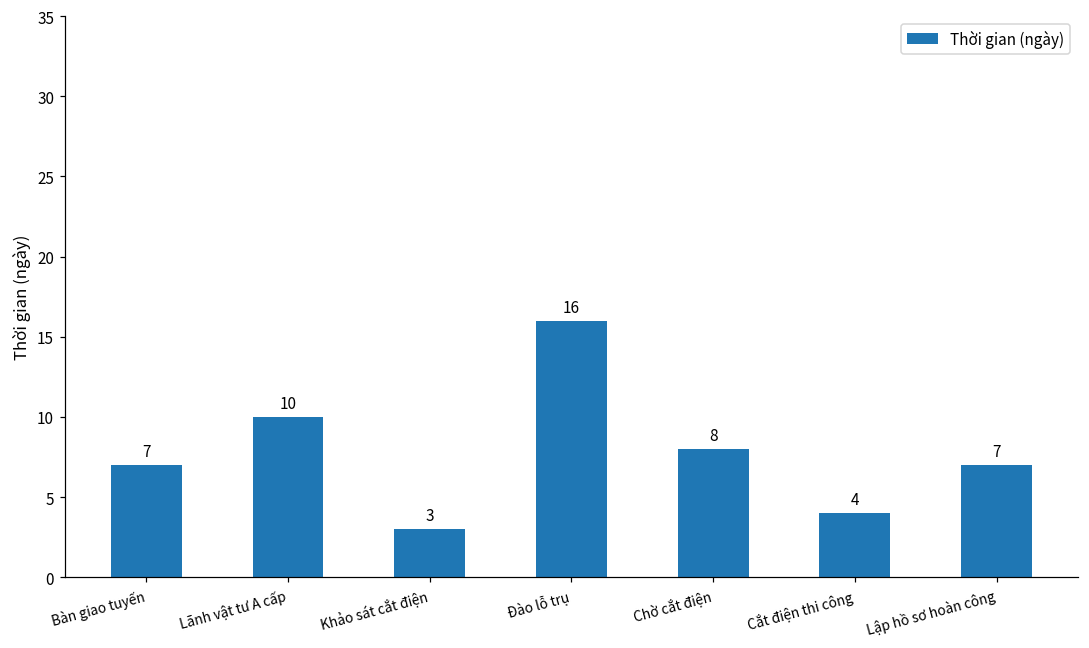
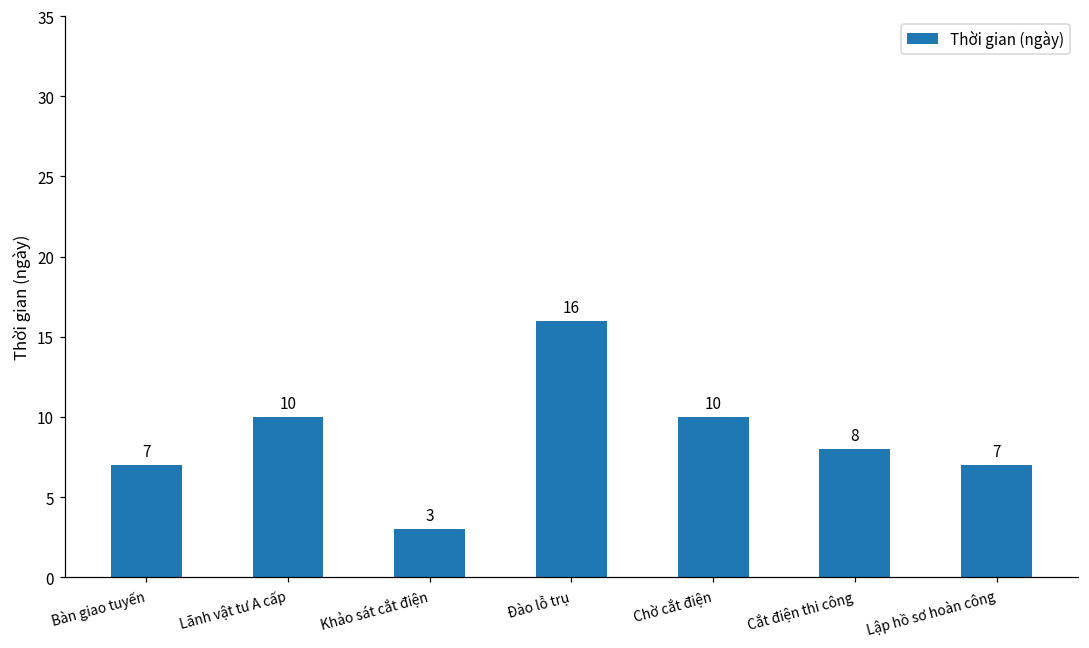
Chờ cắt điện: 8 -> 10
Cắt điện thi công: 4 -> 8
